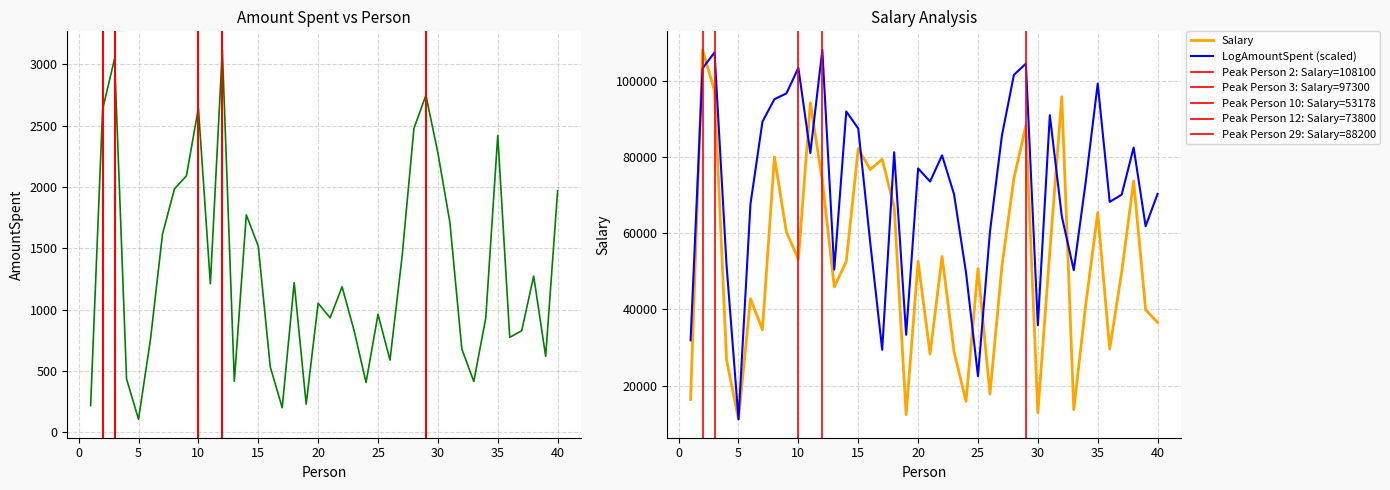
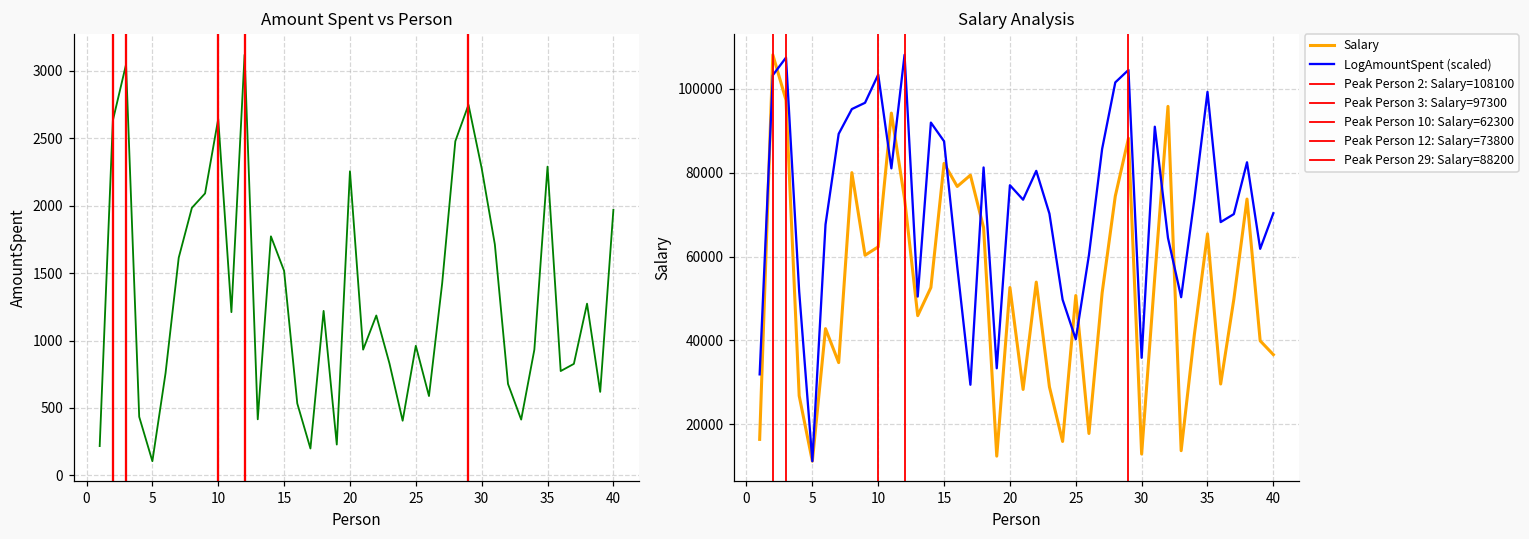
Amount Spent vs Person, 20: 1050 -> 2260
Amount Spent vs Person, 35: 2420 -> 2290
Salary Analysis, Salary, 10: 53000 -> 62000
Salary Analysis, LogAmountSpent (scaled), 25: 23000 -> 40000
